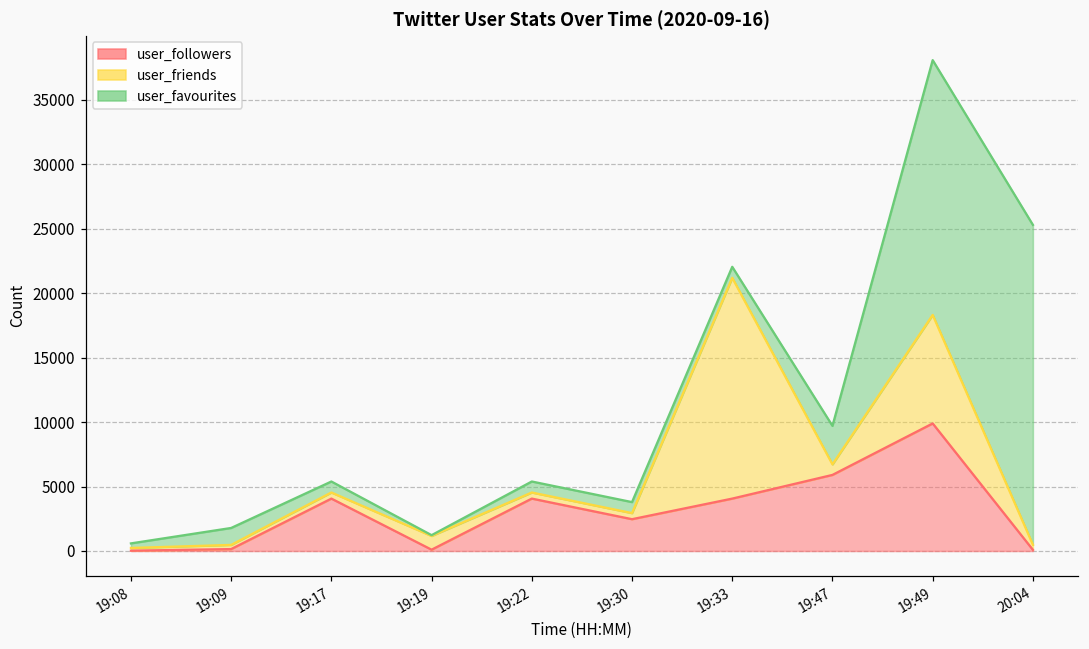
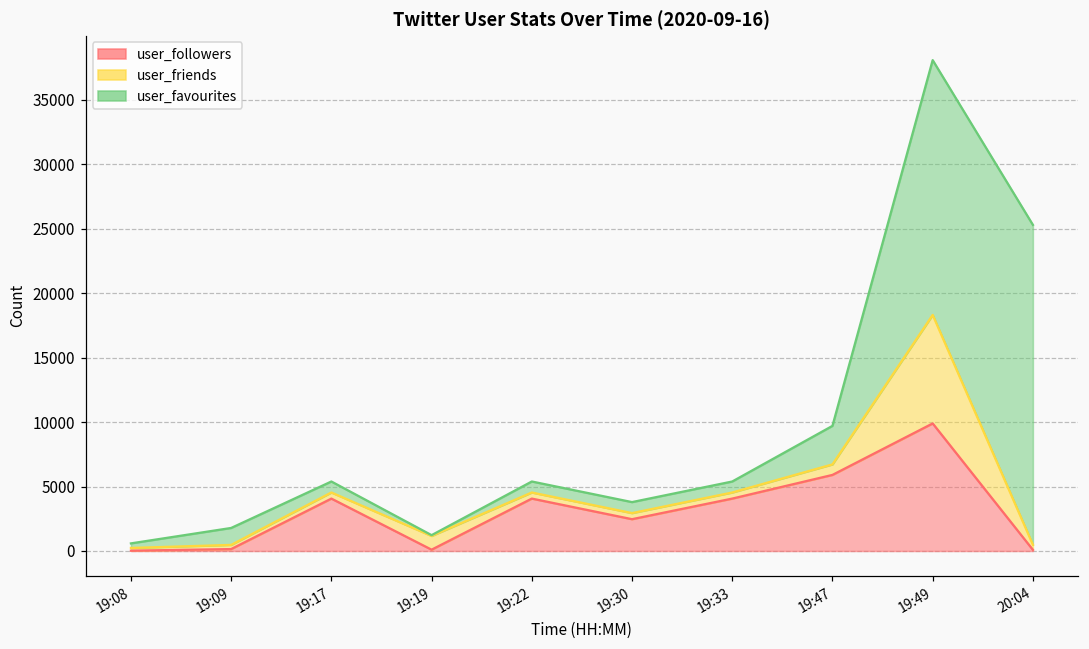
user_friends, 19:33: 17100 -> 500
